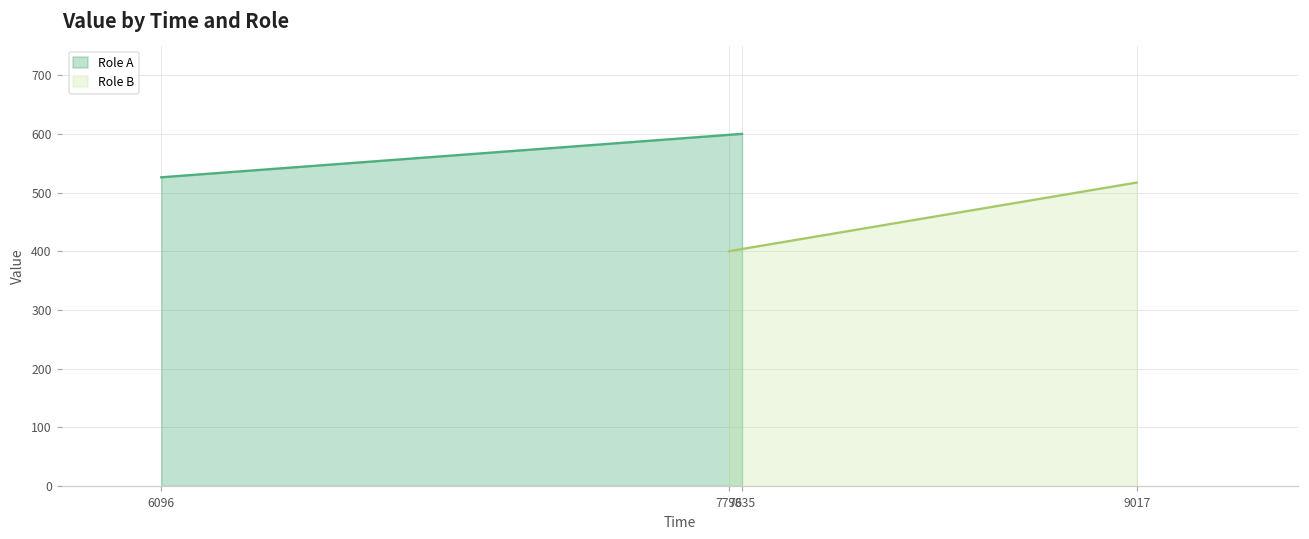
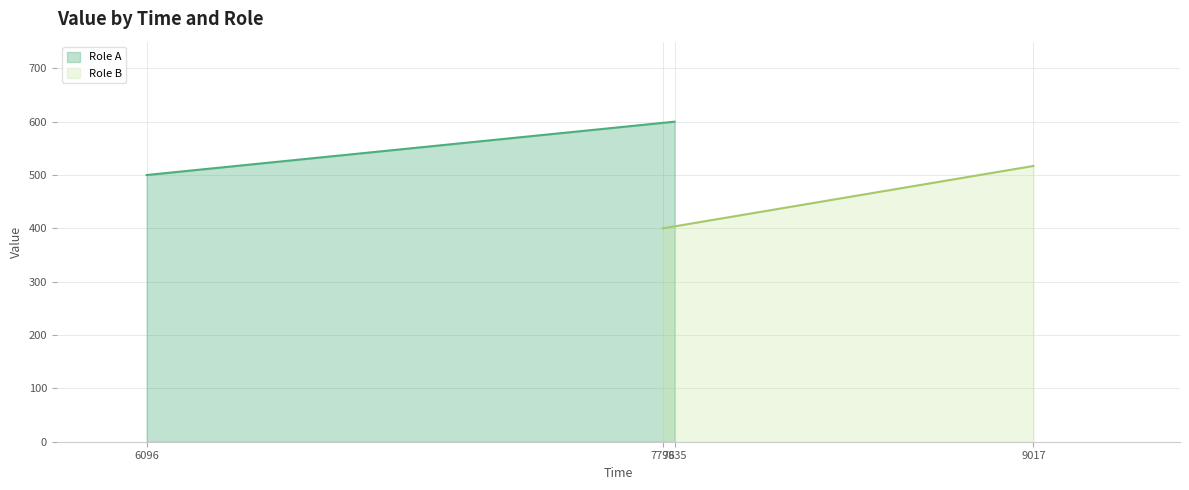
Role A, 6096: 530 -> 500
